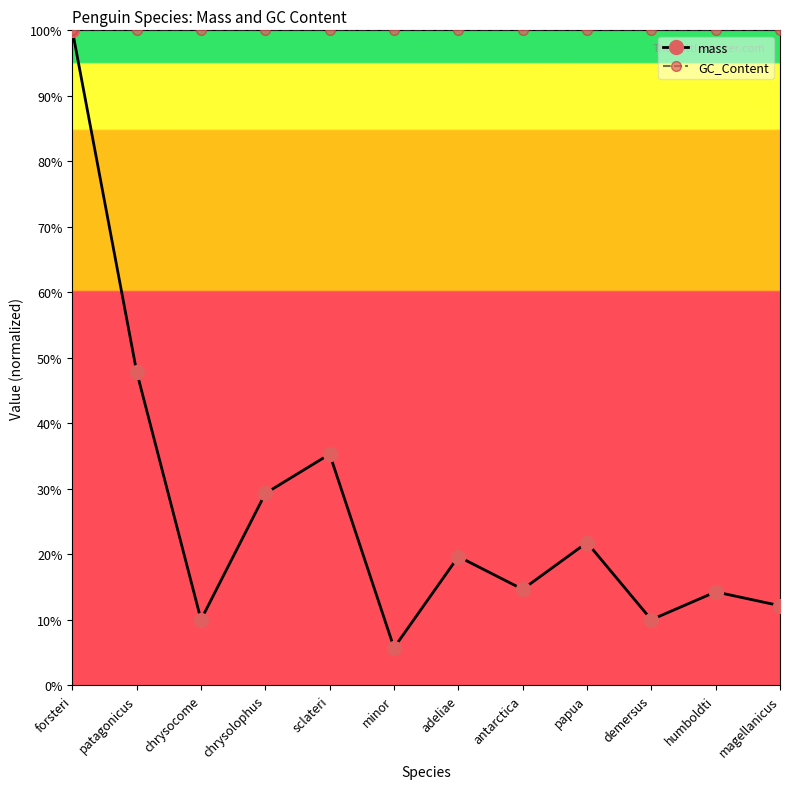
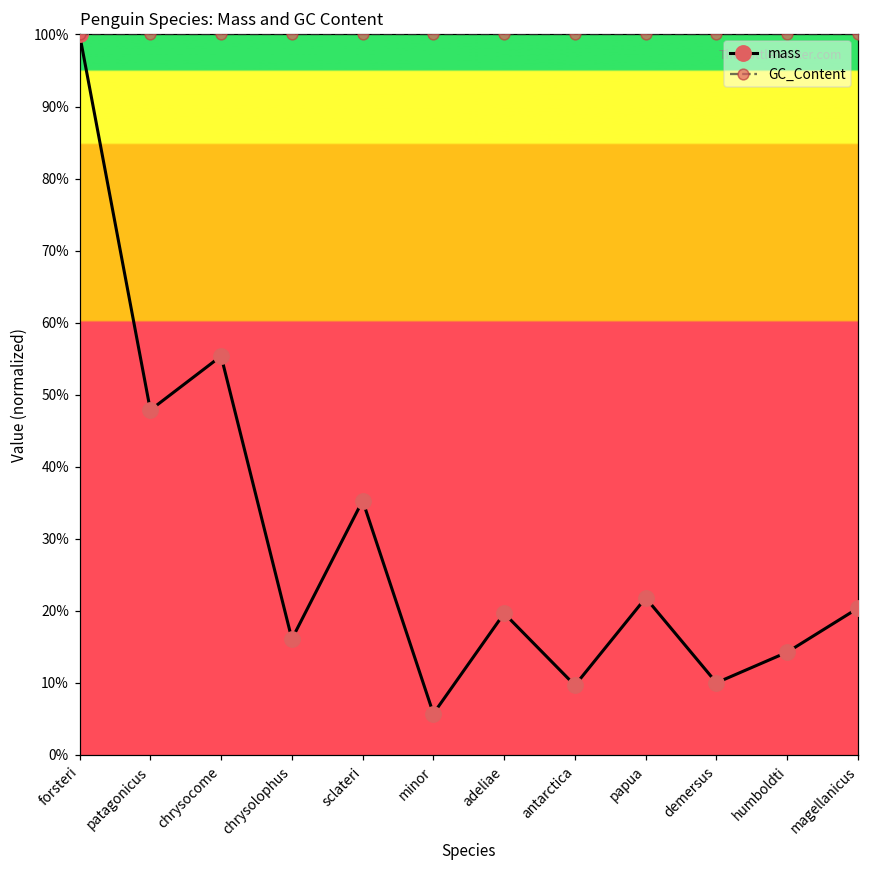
mass, chrysocome: 10% -> 55%
mass, chrysolophus: 29% -> 16%
mass, antarctica: 15% -> 10%
mass, magellanicus: 12% -> 20%
